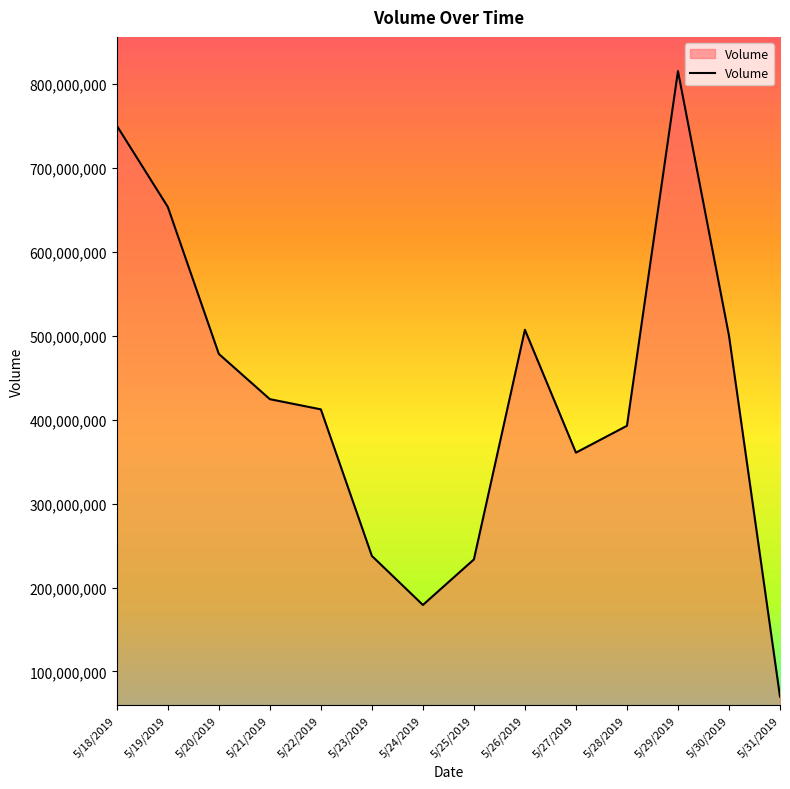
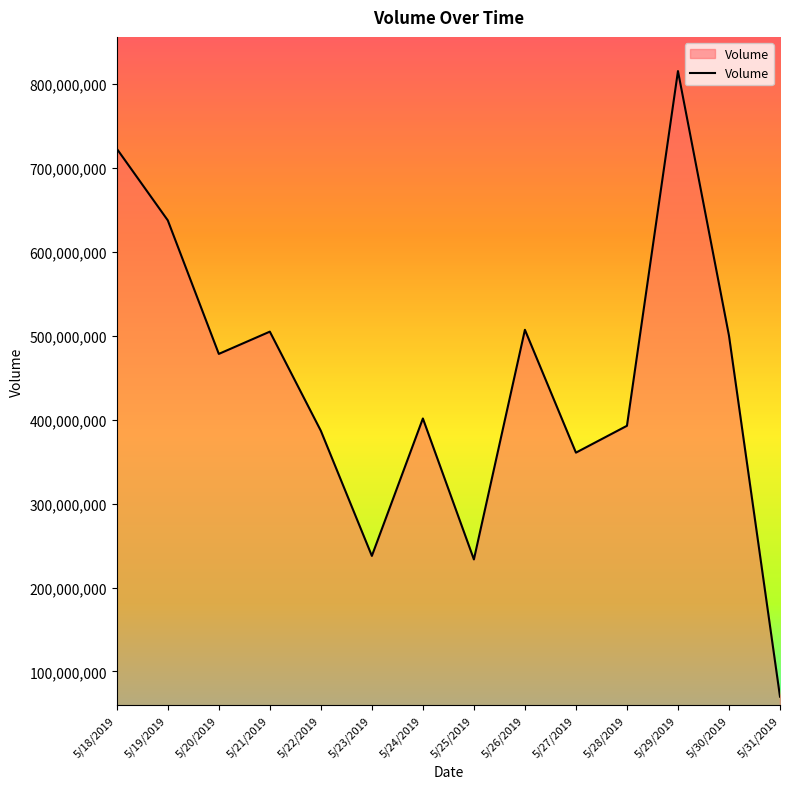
5/18/2019: 750,000,000 -> 720,000,000
5/19/2019: 650,000,000 -> 640,000,000
5/21/2019: 420,000,000 -> 500,000,000
5/22/2019: 410,000,000 -> 390,000,000
5/24/2019: 180,000,000 -> 400,000,000
